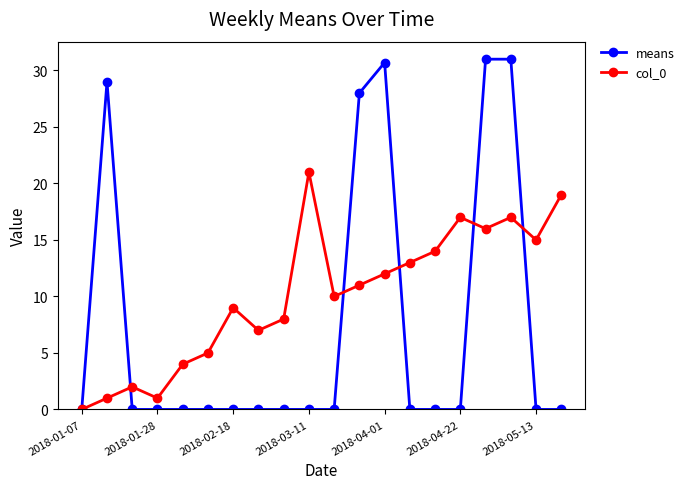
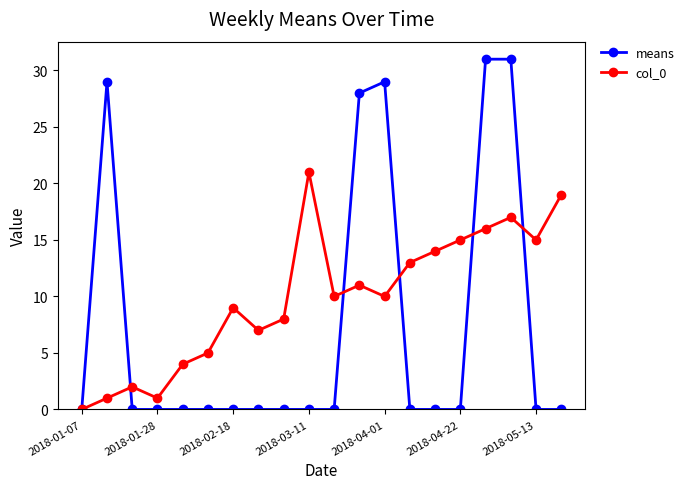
means, 2018-04-01: 30.7 -> 29.0
col_0, 2018-04-01: 12 -> 10
col_0, 2018-04-22: 17 -> 15
